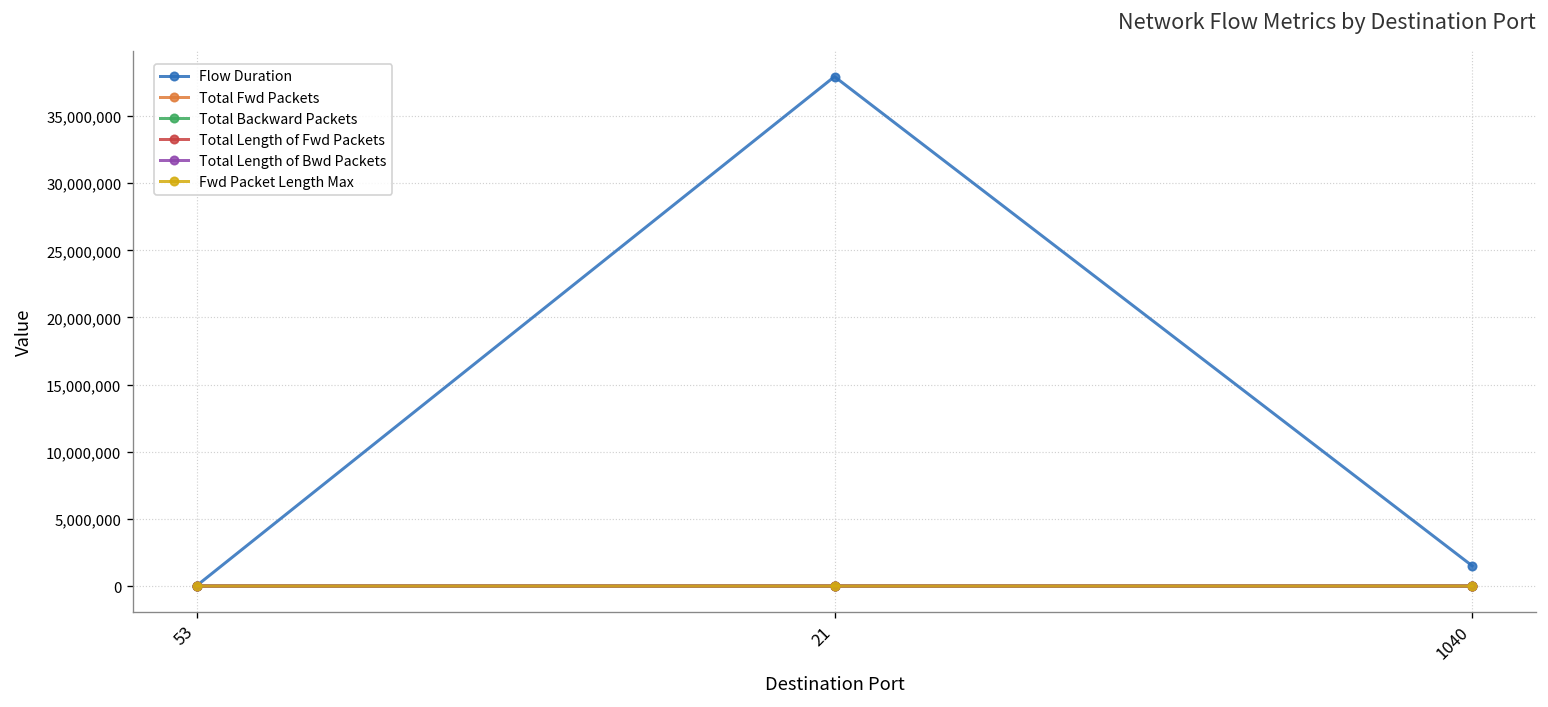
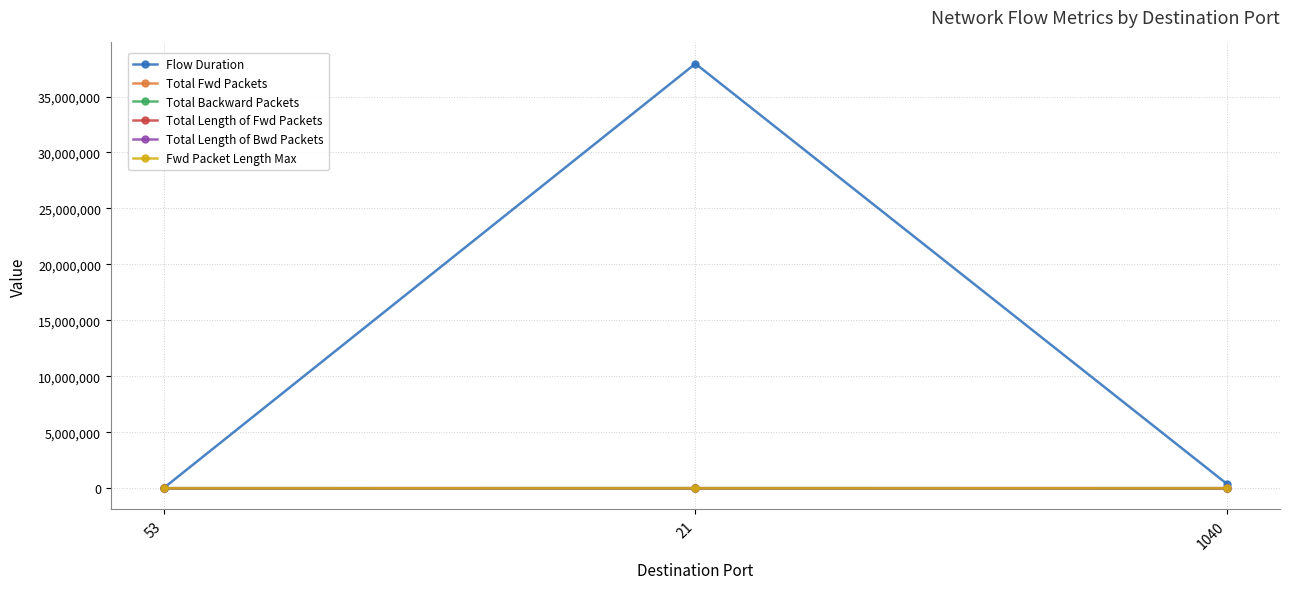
Flow Duration, 1040: 1,500,000 -> 400,000
